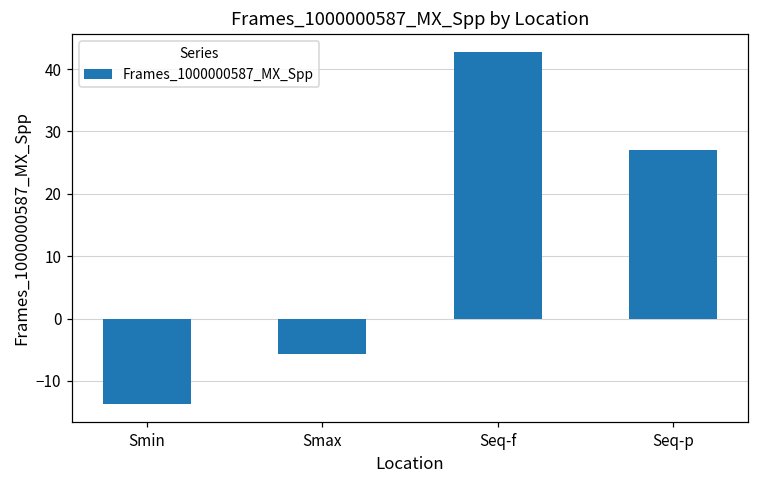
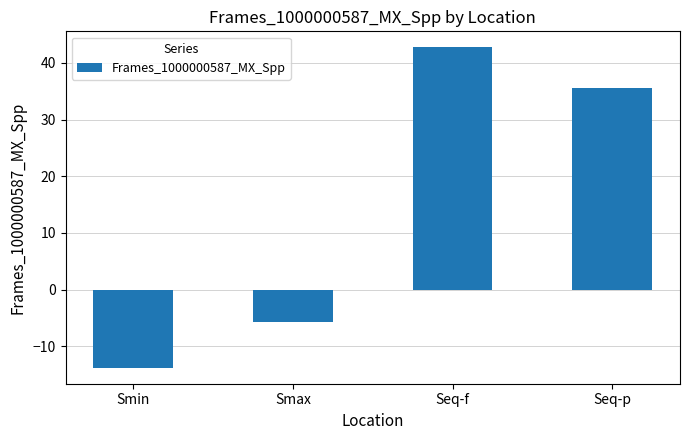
Seq-p: 27 -> 36
